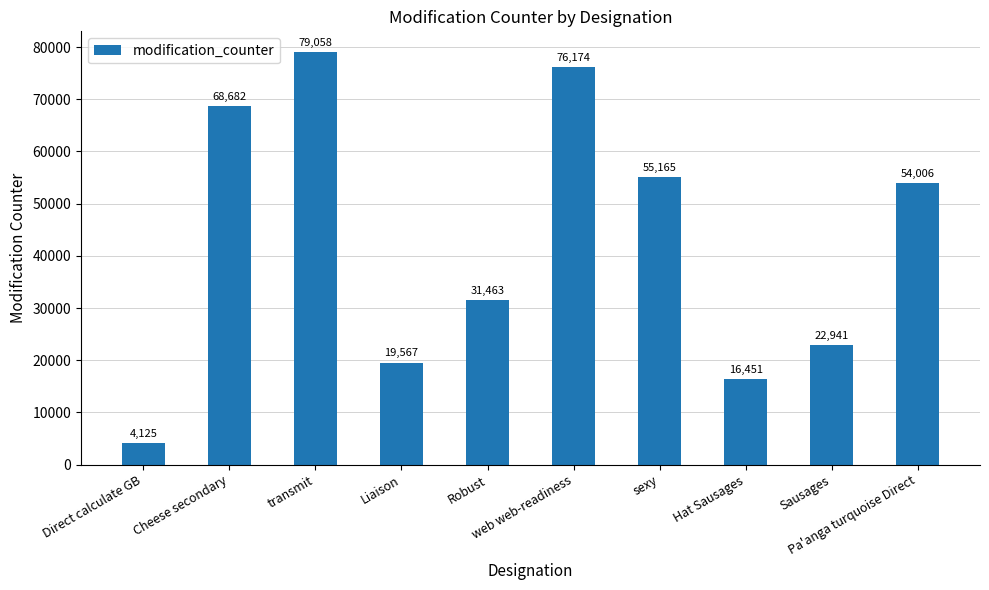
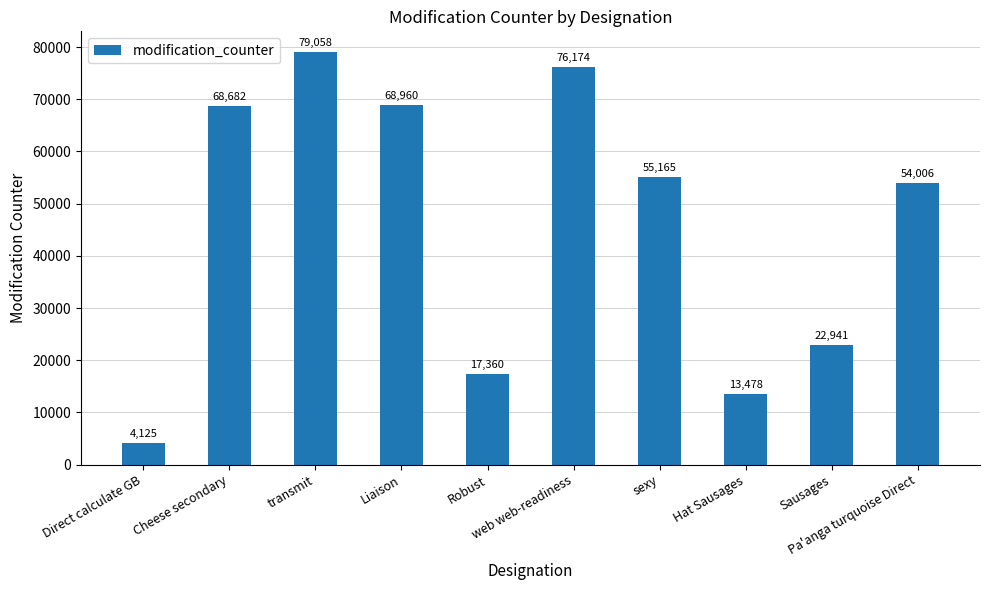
Liaison: 19,567 -> 68,960
Robust: 31,463 -> 17,360
Hat Sausages: 16,451 -> 13,478
